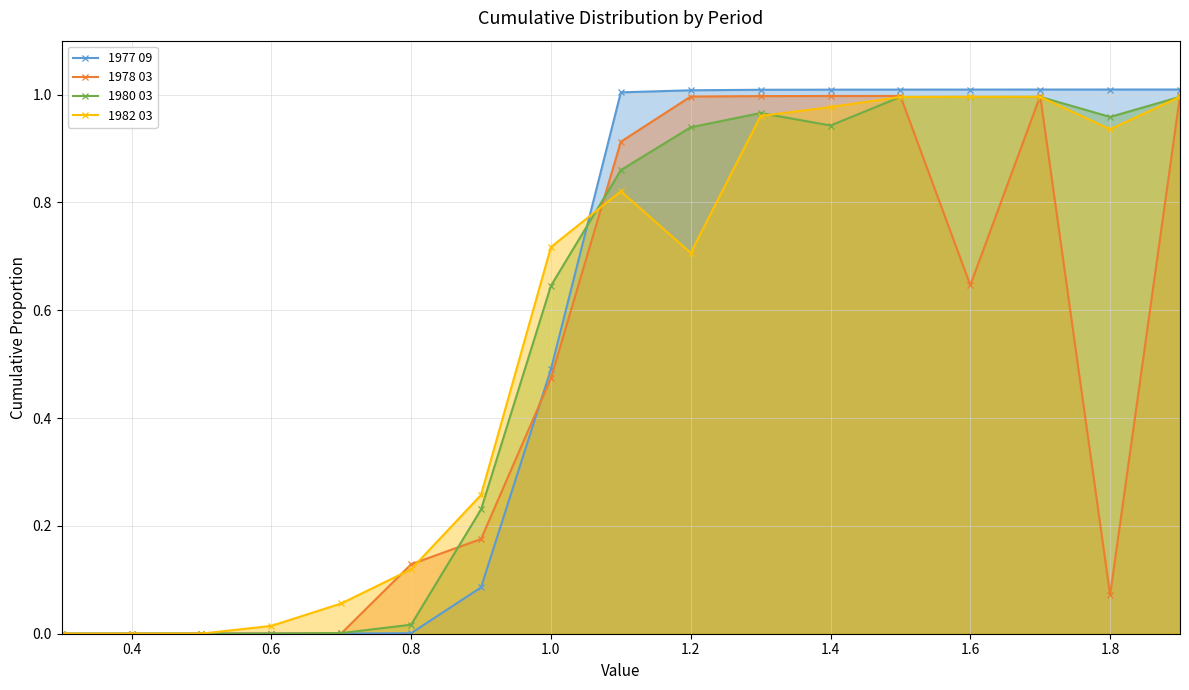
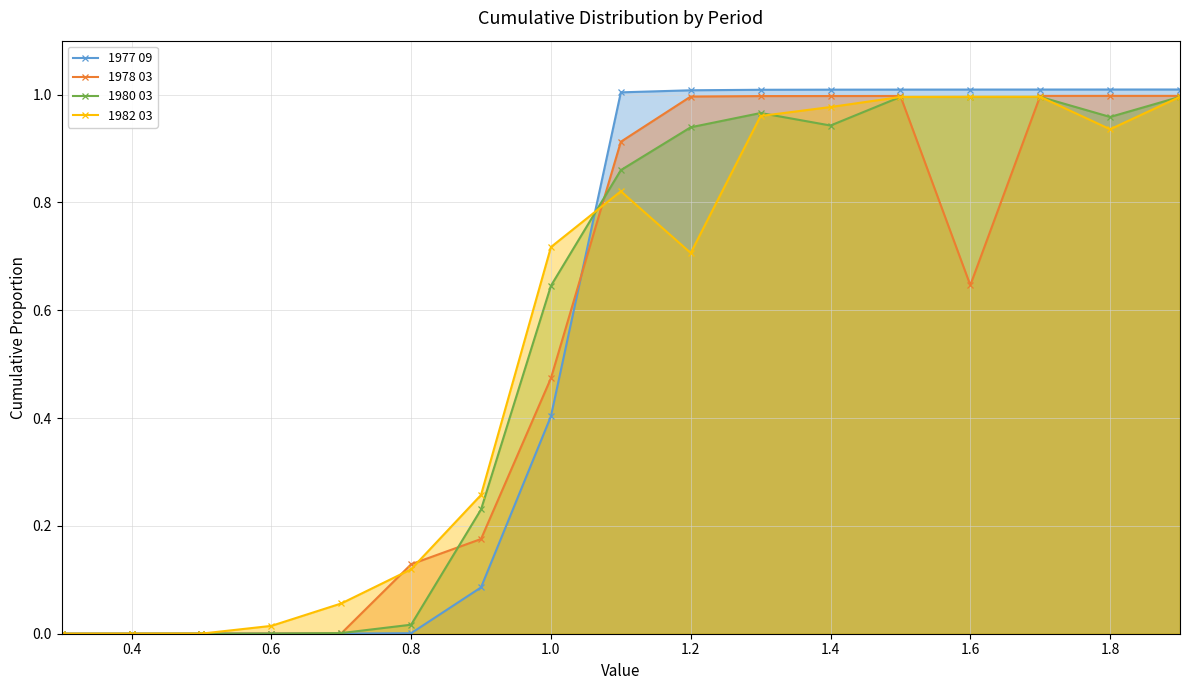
1977 09, 1.0: 0.49 -> 0.40
1978 03, 1.8: 0.07 -> 1.00
